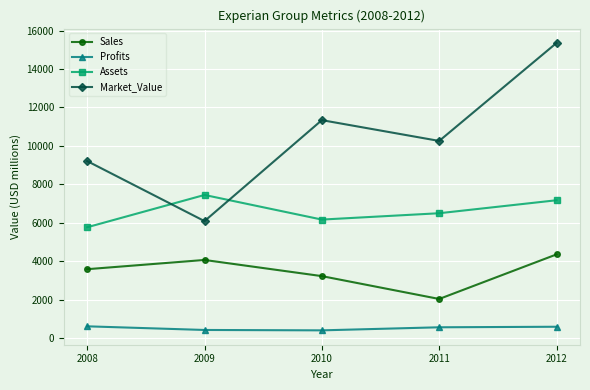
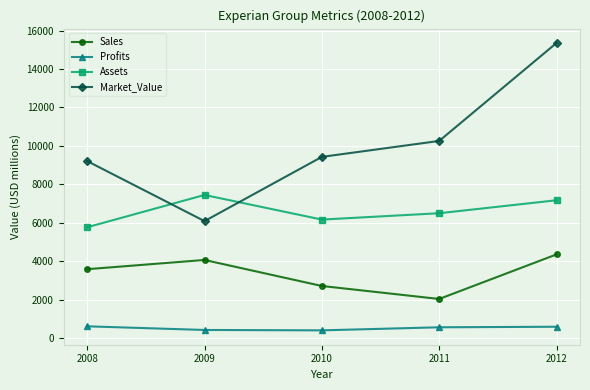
Sales, 2010: 3200 -> 2700
Market_Value, 2010: 11300 -> 9400
